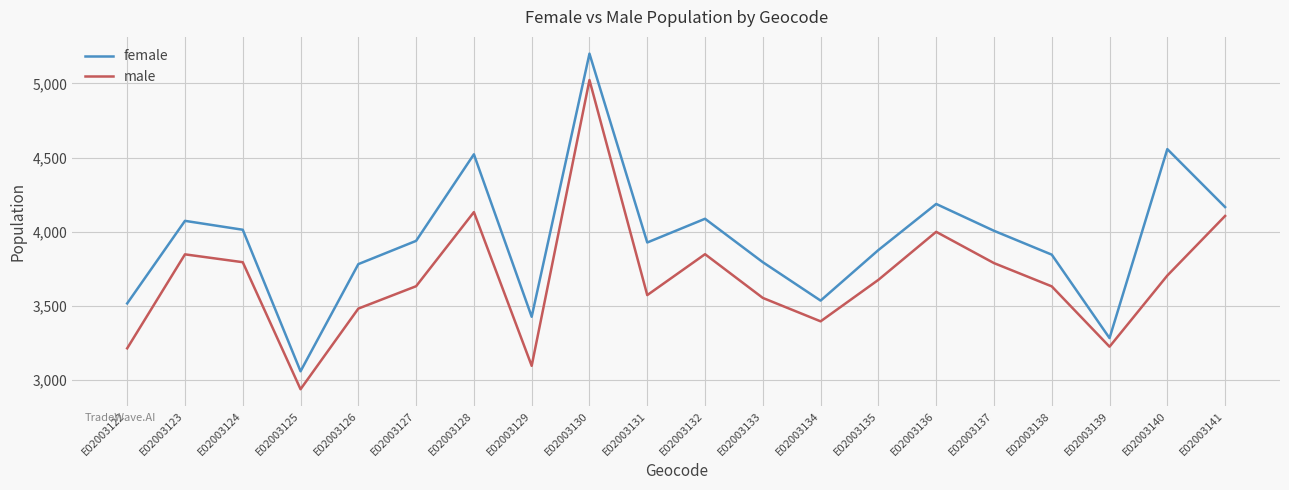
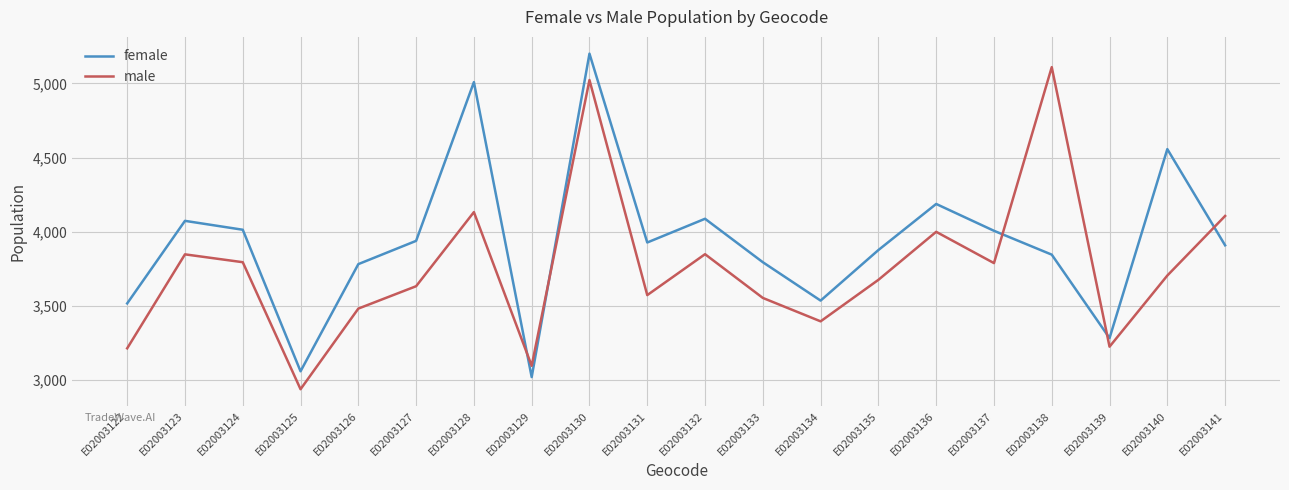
female, E02003128: 4,520 -> 5,010
female, E02003129: 3,430 -> 3,020
male, E02003138: 3,630 -> 5,110
female, E02003141: 4,170 -> 3,910
